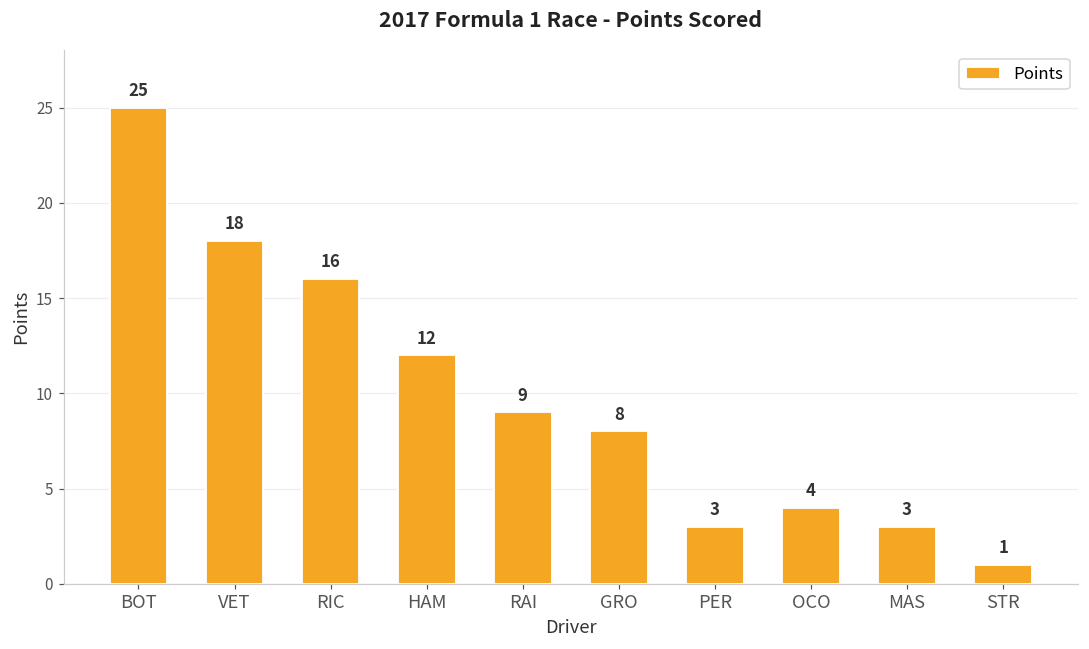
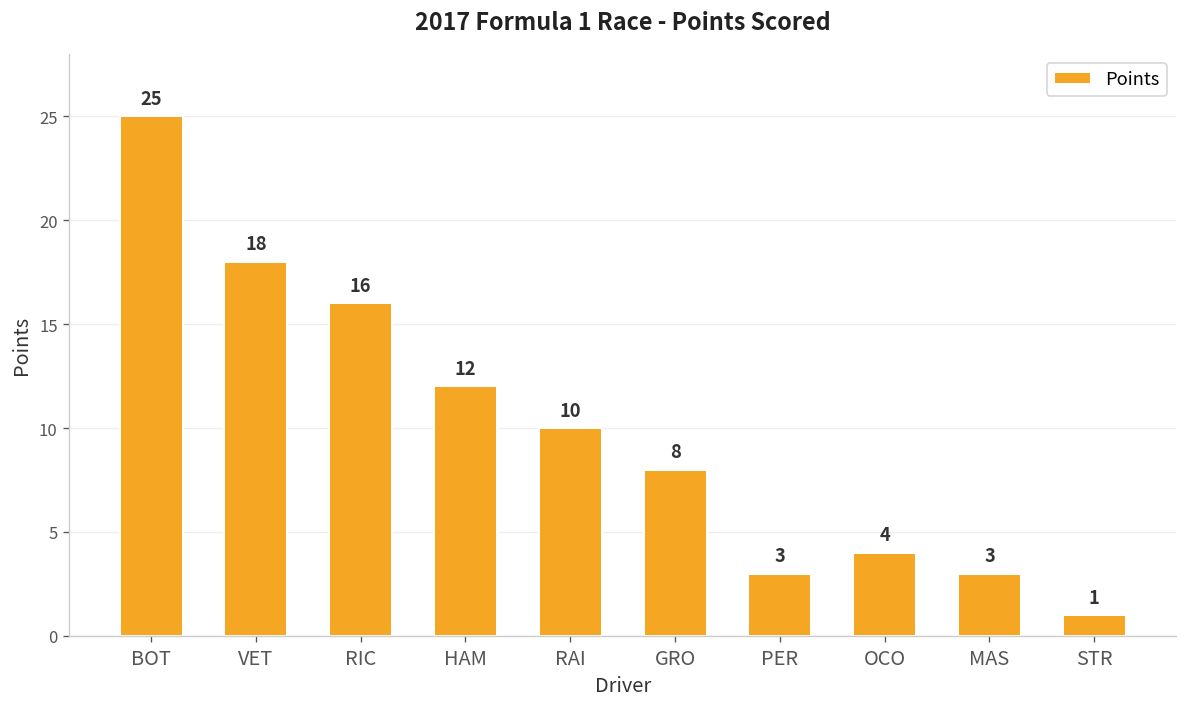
RAI: 9 -> 10
